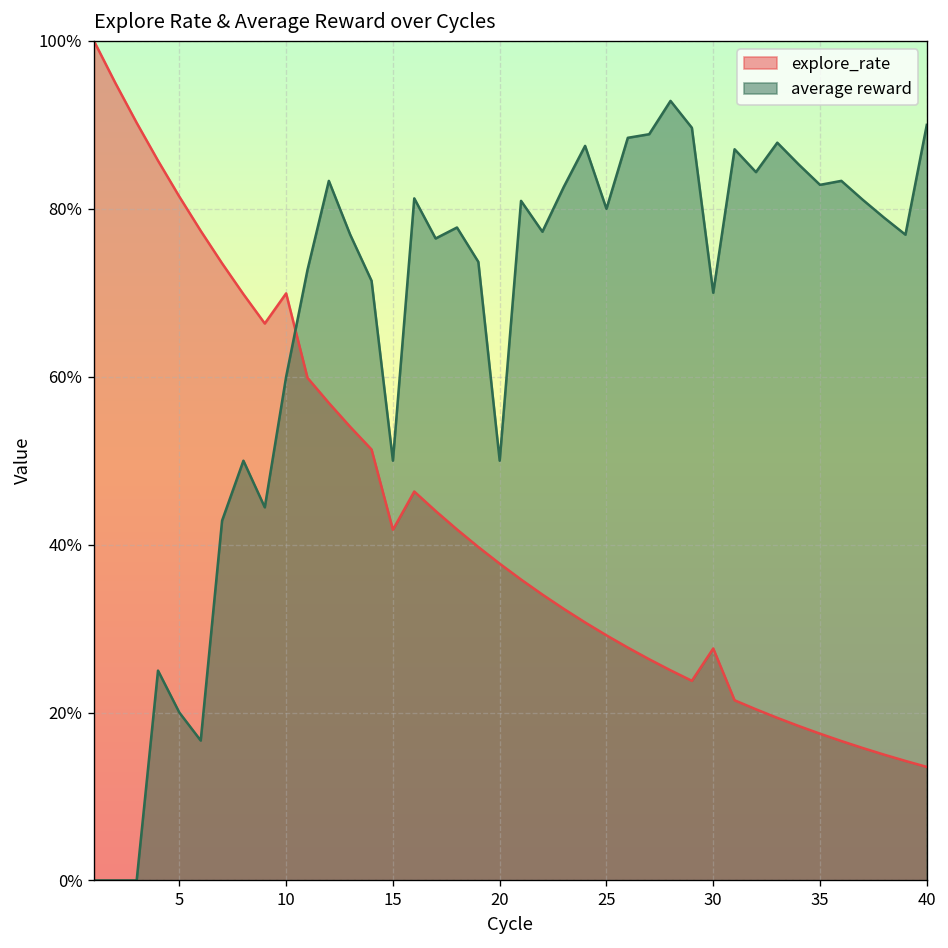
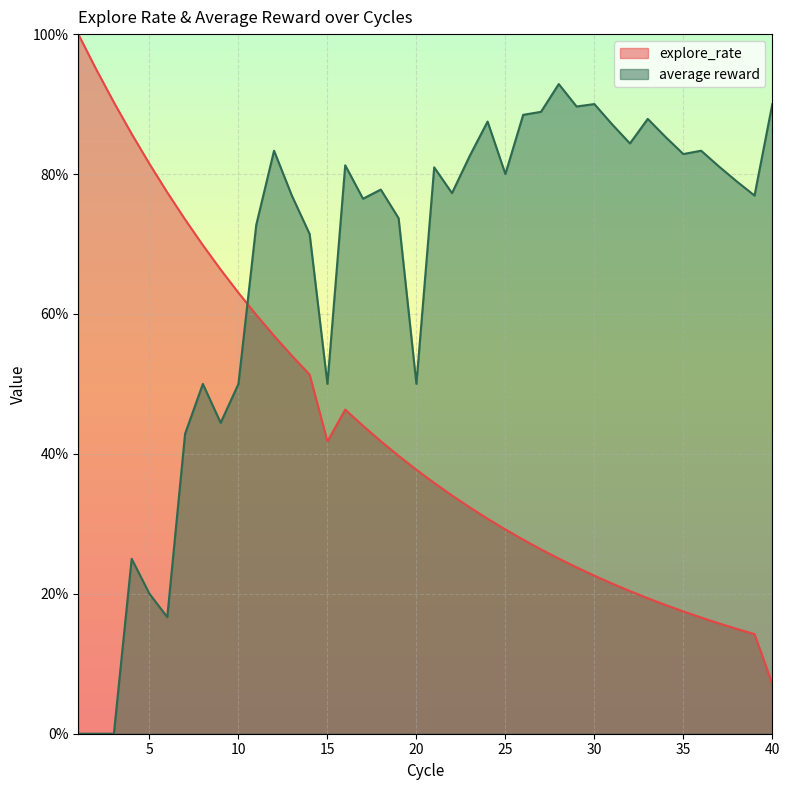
explore_rate, 10: 70% -> 63%
average reward, 10: 60% -> 50%
explore_rate, 30: 28% -> 23%
average reward, 30: 70% -> 90%
explore_rate, 40: 14% -> 7%
